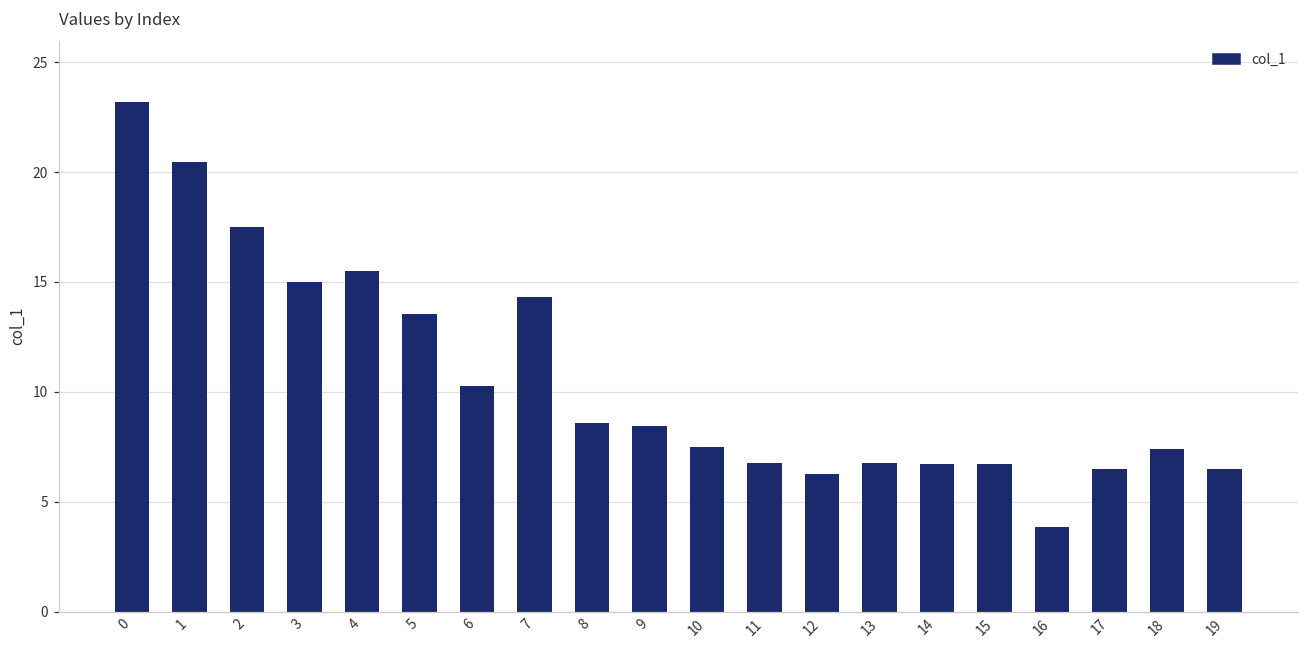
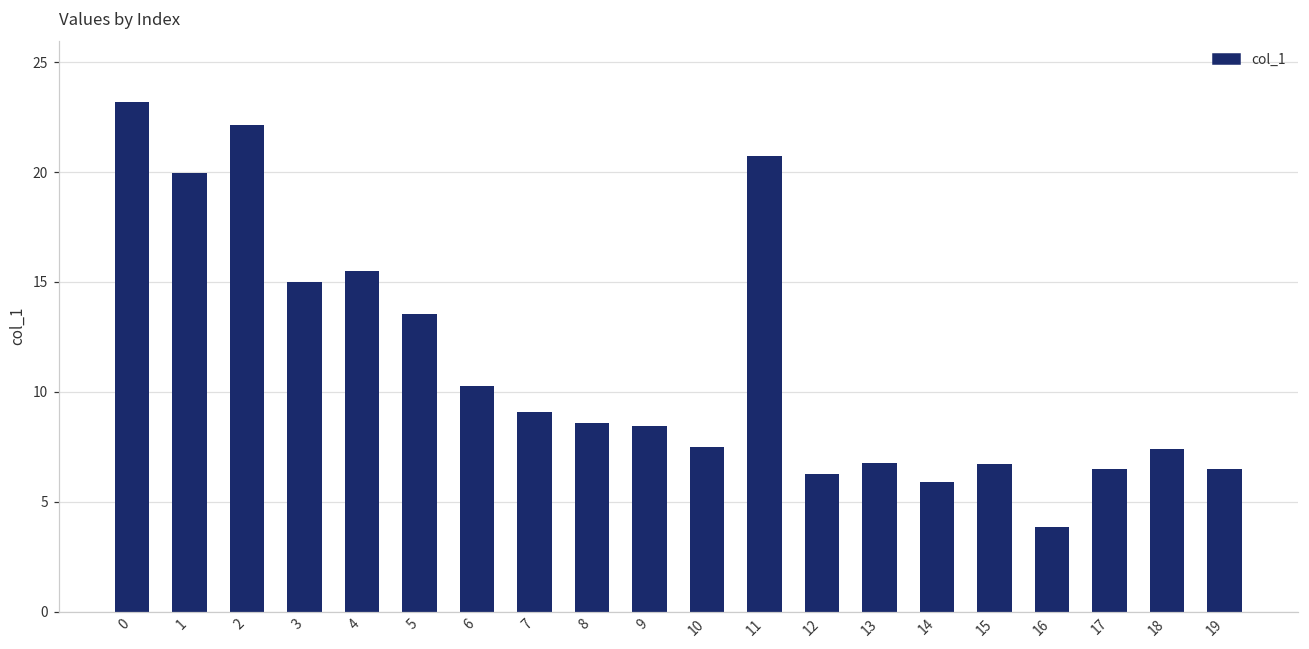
1: 20.5 -> 20.0
2: 17.5 -> 22.1
7: 14.3 -> 9.1
11: 6.7 -> 20.7
14: 6.7 -> 5.9
